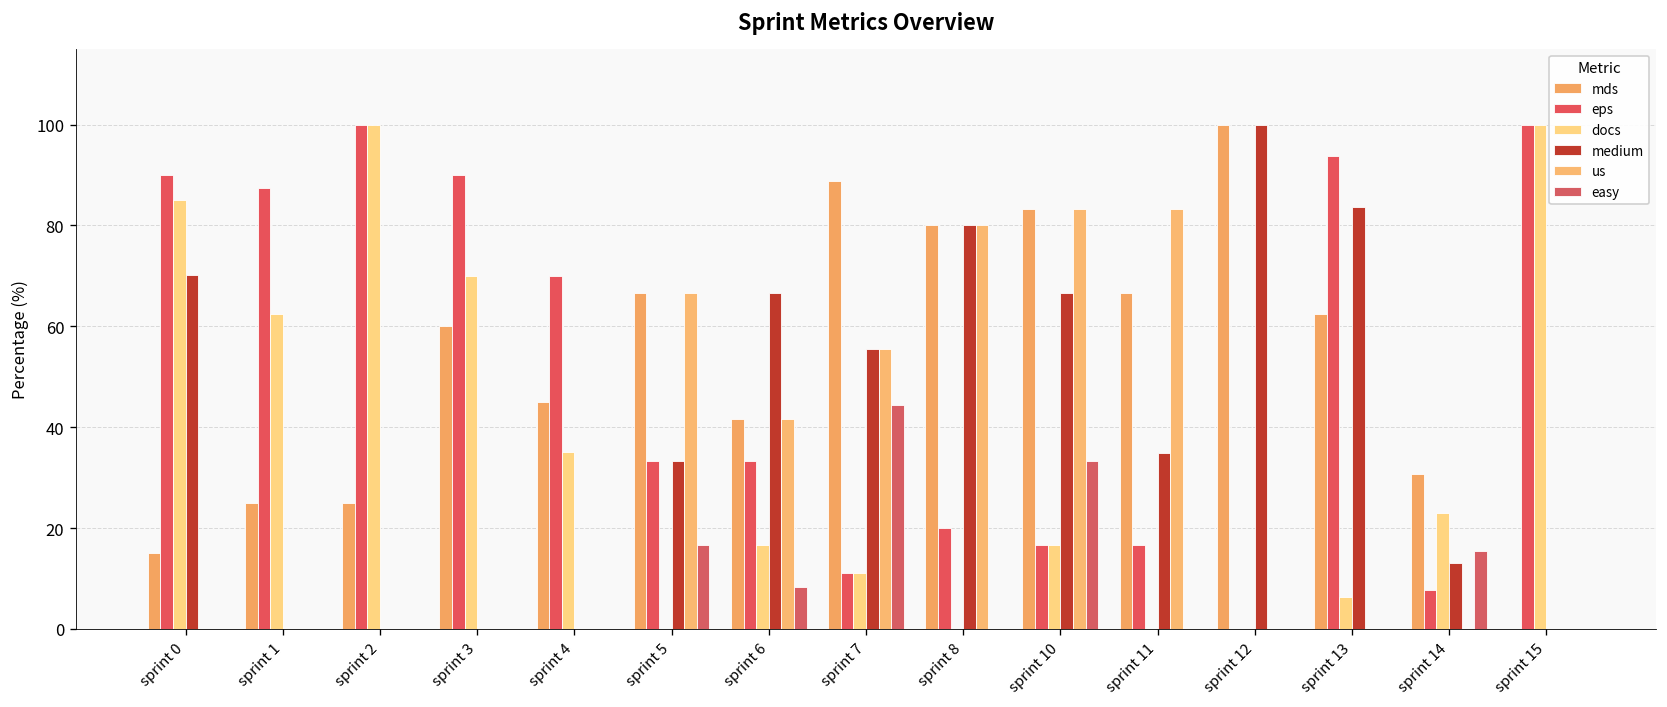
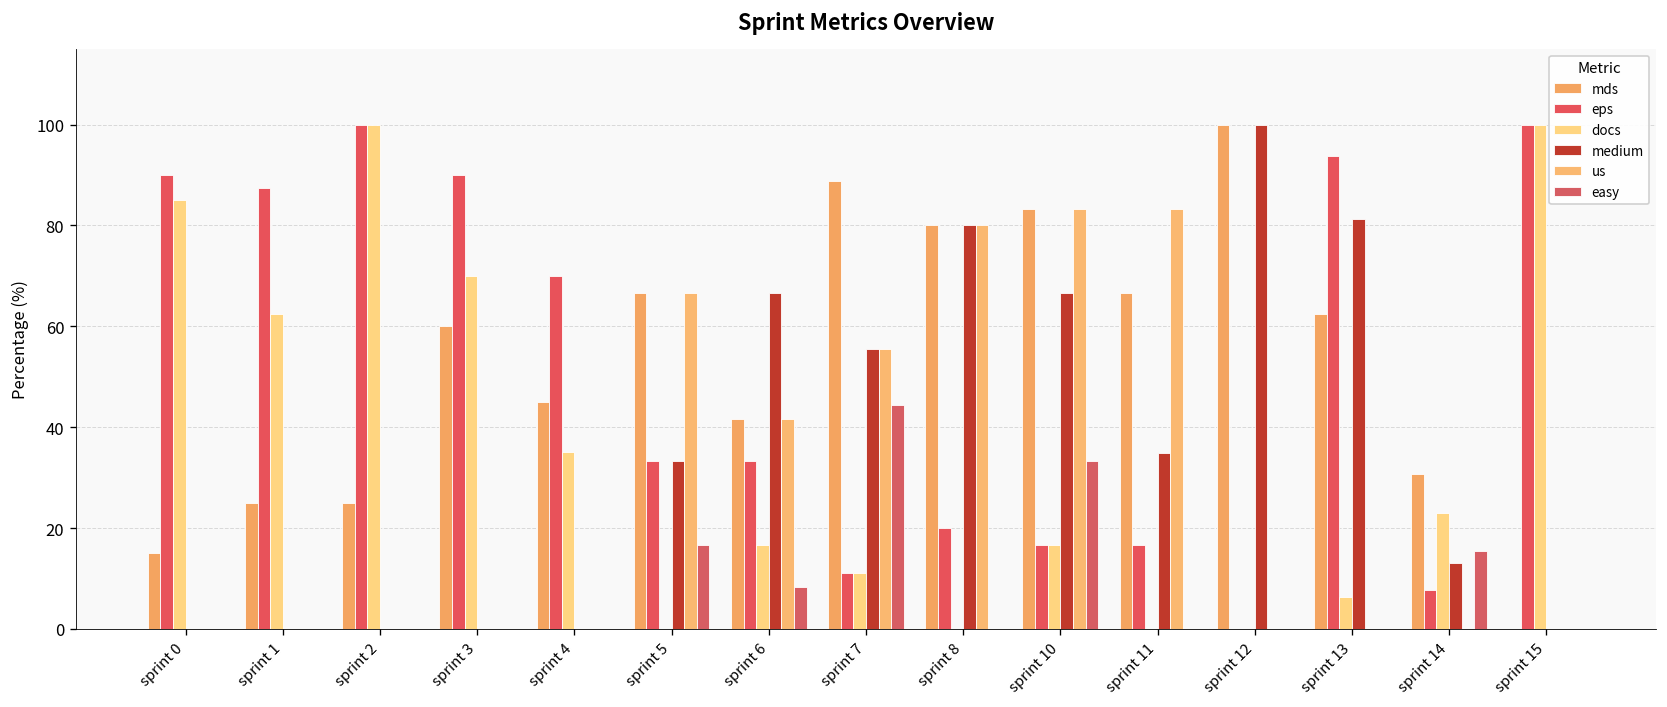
medium, sprint 0: 70 -> 0
medium, sprint 13: 84 -> 81
